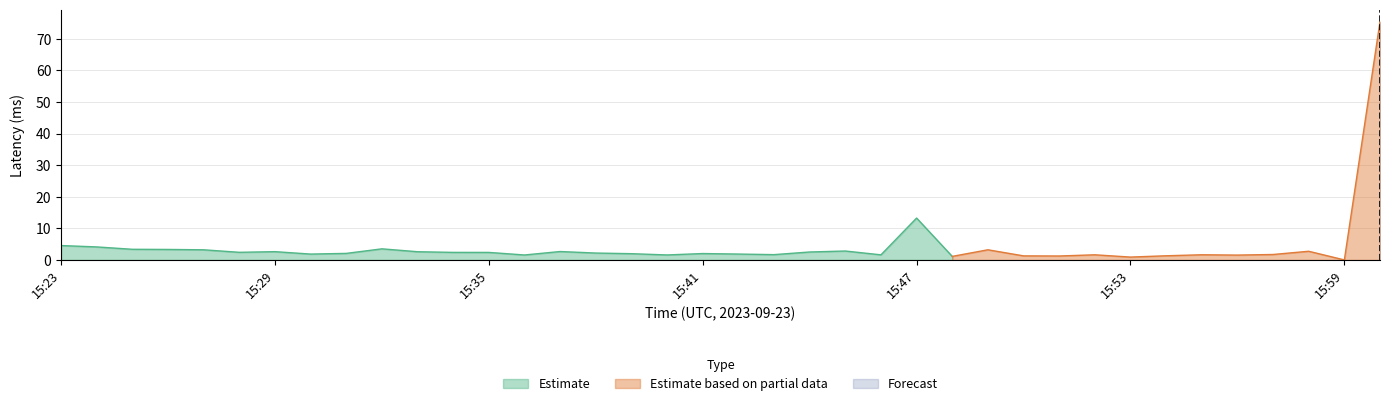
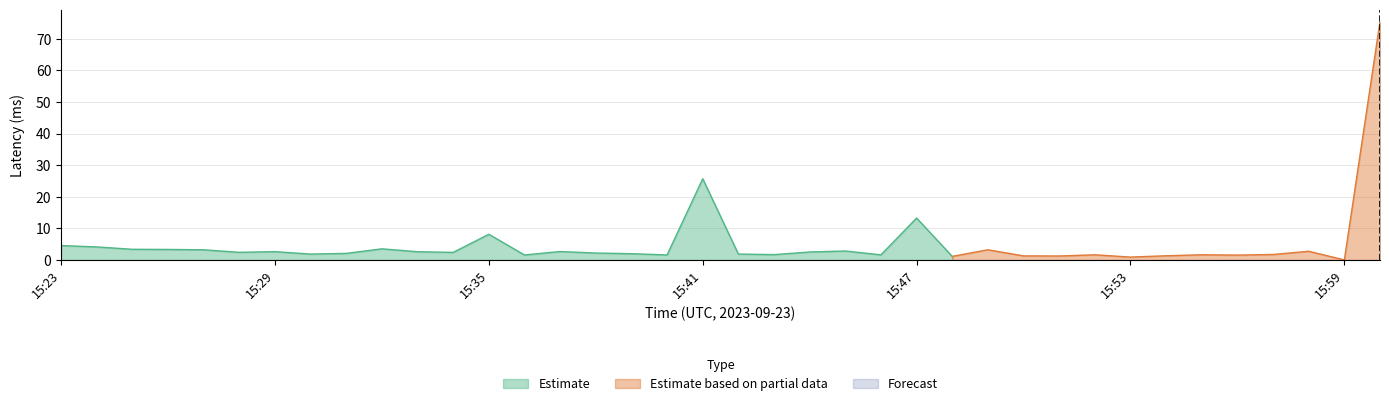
Estimate, 15:35: 2 -> 8
Estimate, 15:41: 2 -> 26
